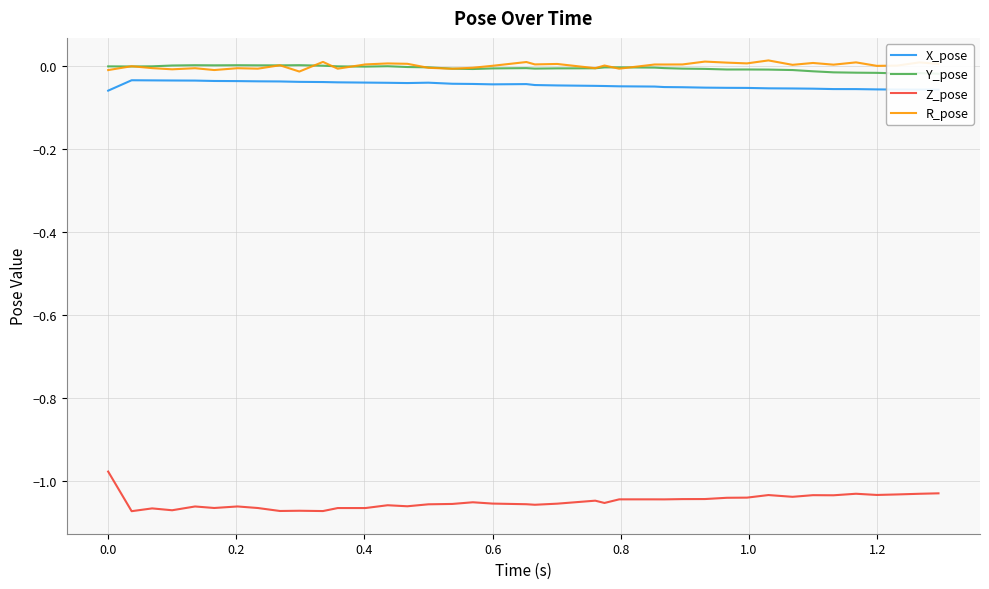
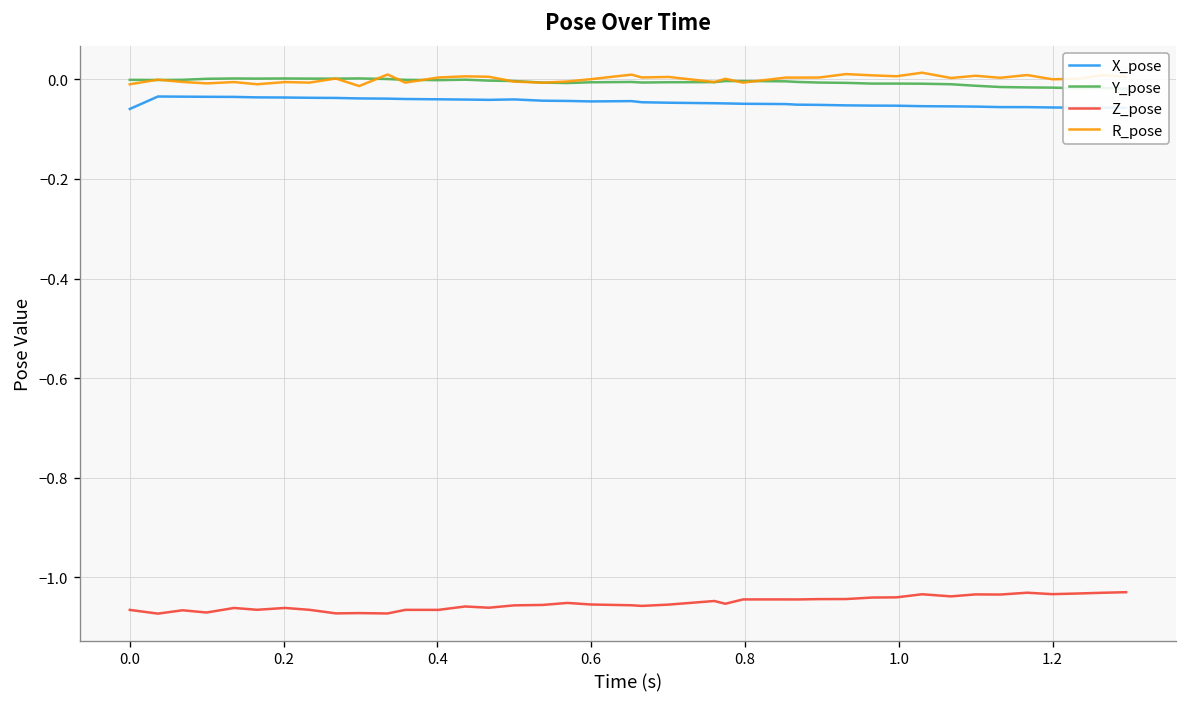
Z_pose, 0.0: -0.98 -> -1.07
